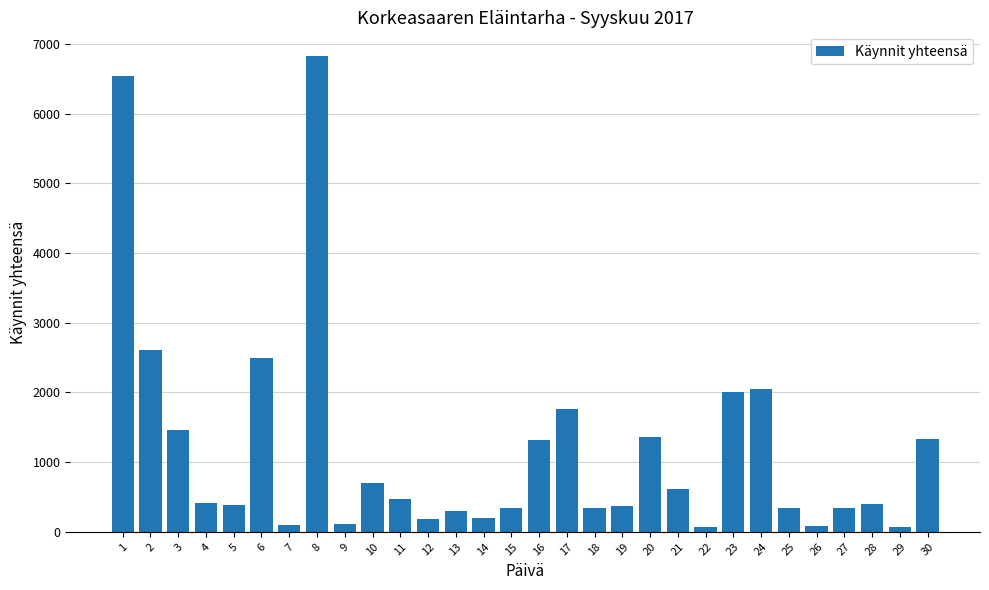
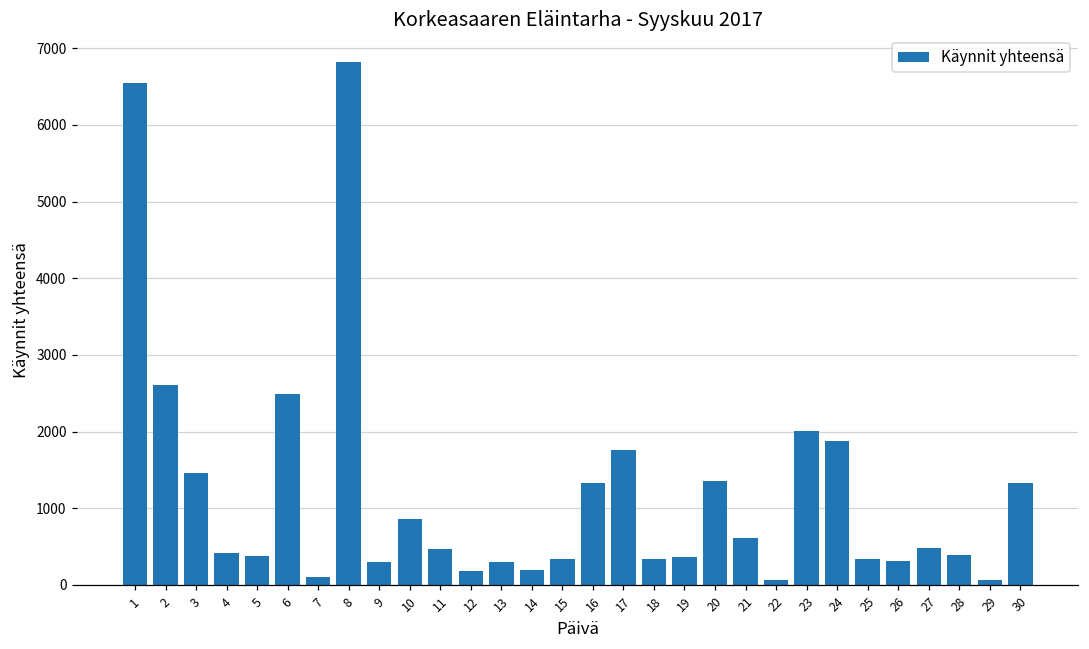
9: 100 -> 300
10: 700 -> 900
24: 2100 -> 1900
26: 100 -> 300
27: 300 -> 500
